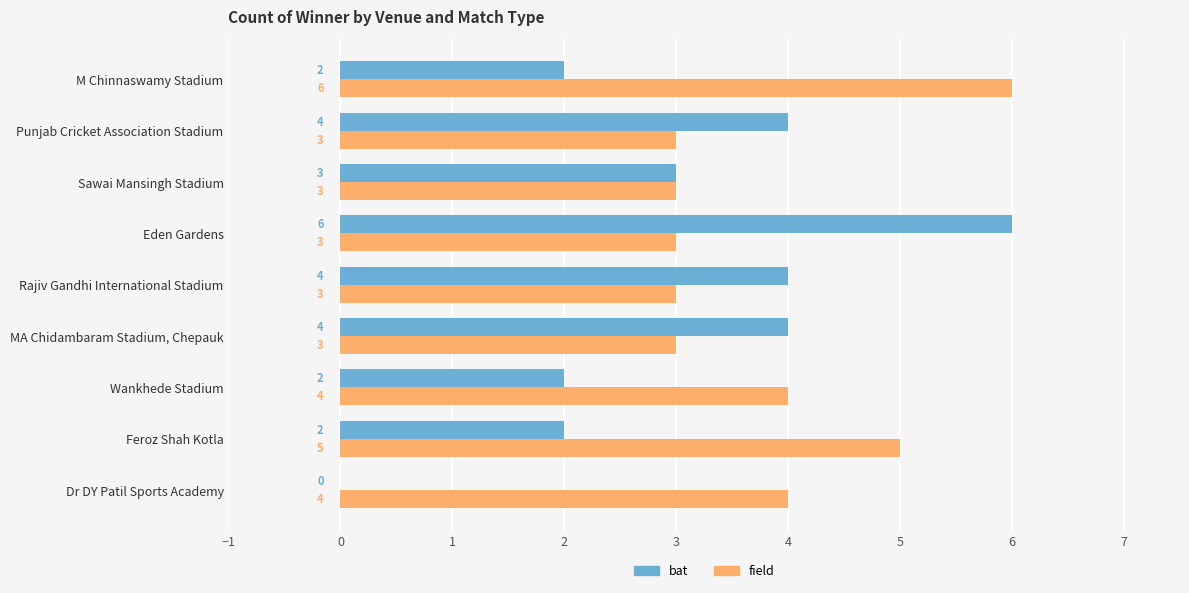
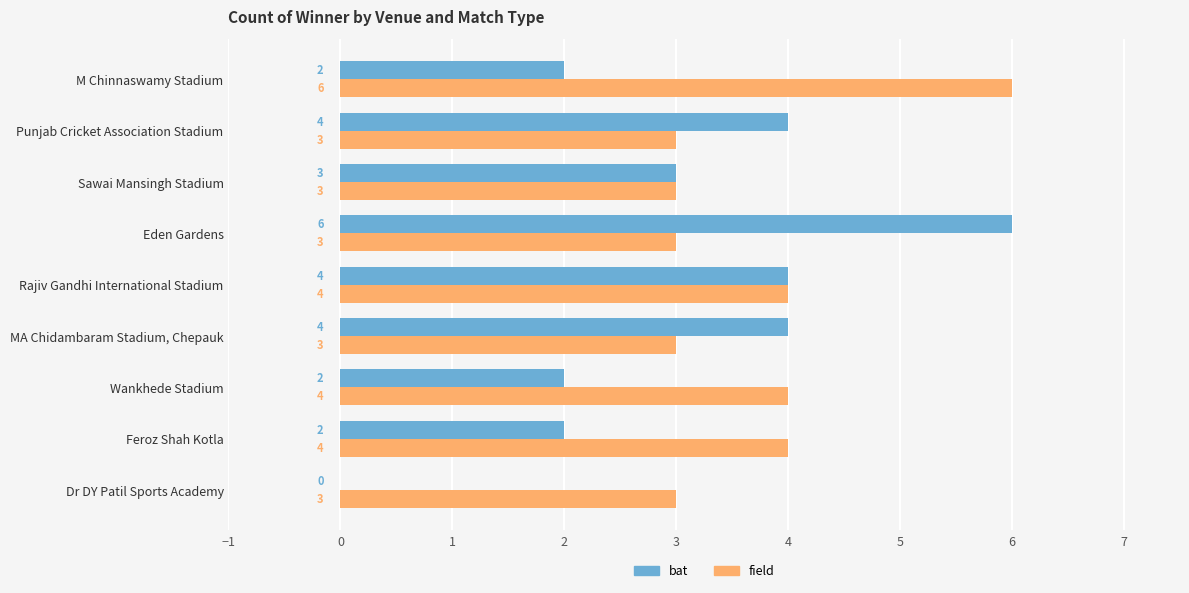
field, Rajiv Gandhi International Stadium: 3 -> 4
field, Feroz Shah Kotla: 5 -> 4
field, Dr DY Patil Sports Academy: 4 -> 3
